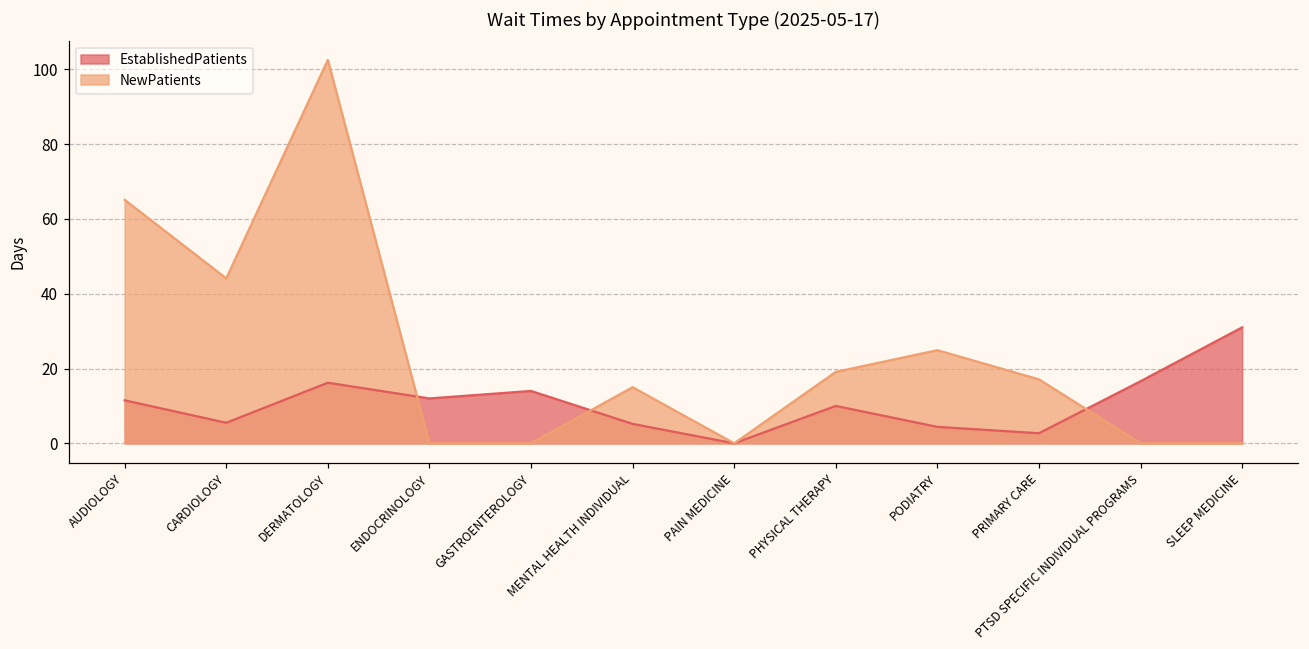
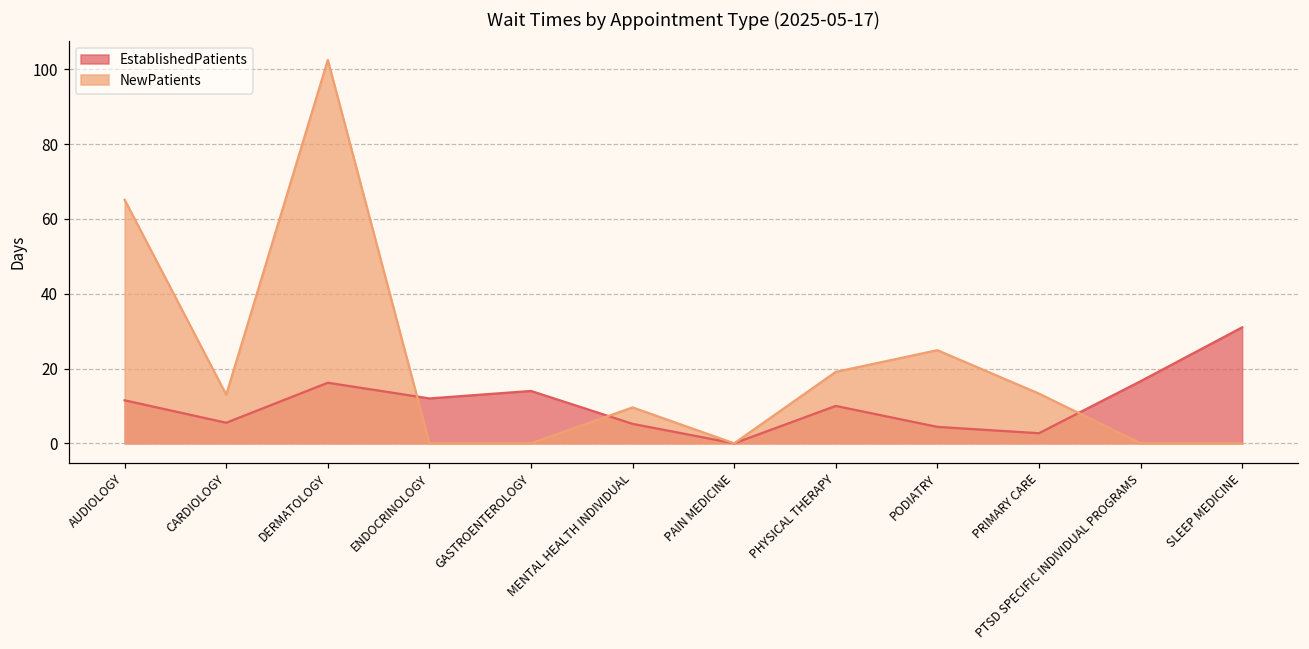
NewPatients, CARDIOLOGY: 44 -> 13
NewPatients, MENTAL HEALTH INDIVIDUAL: 15 -> 10
NewPatients, PRIMARY CARE: 17 -> 13
